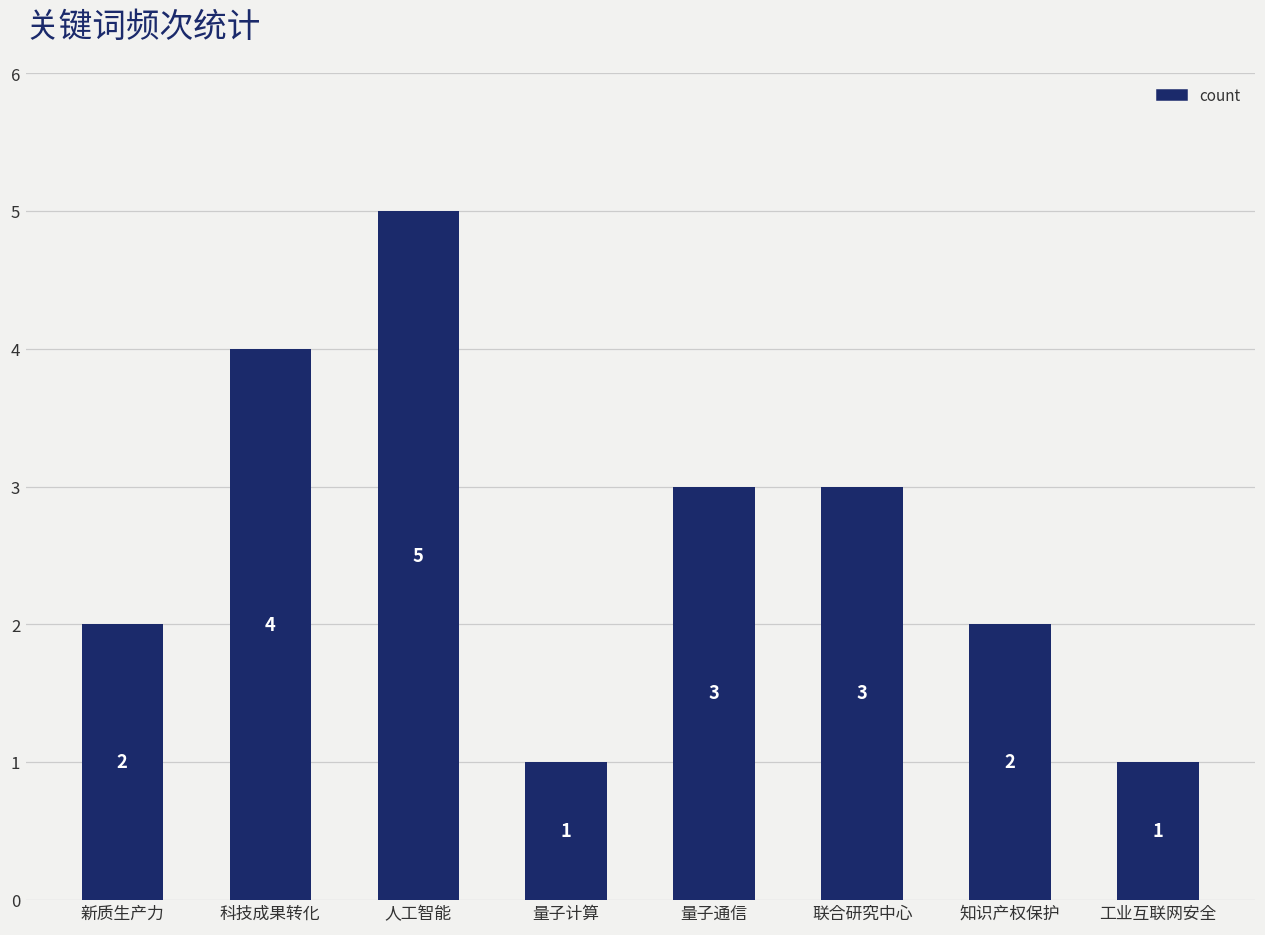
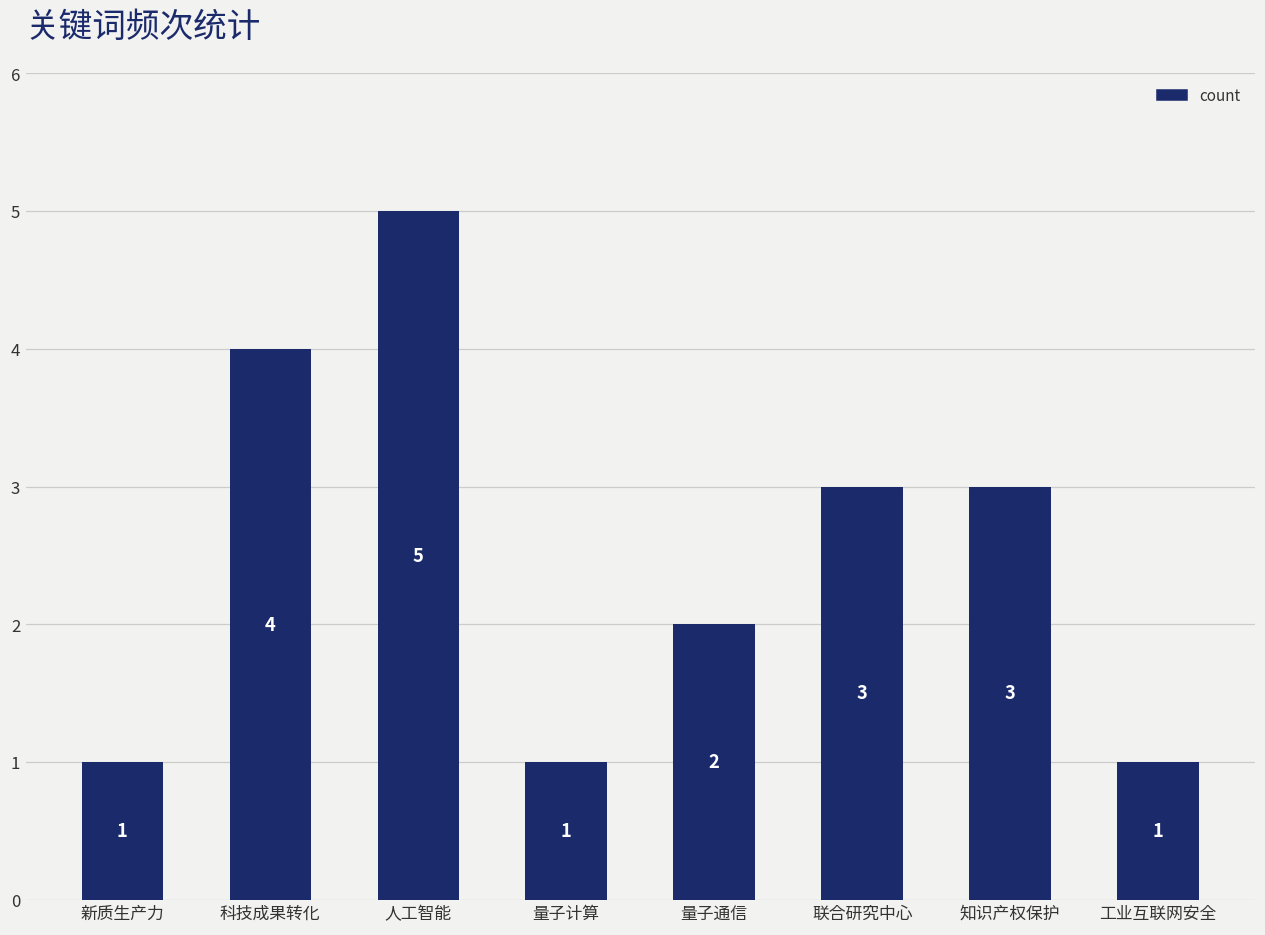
新质生产力: 2 -> 1
量子通信: 3 -> 2
知识产权保护: 2 -> 3
